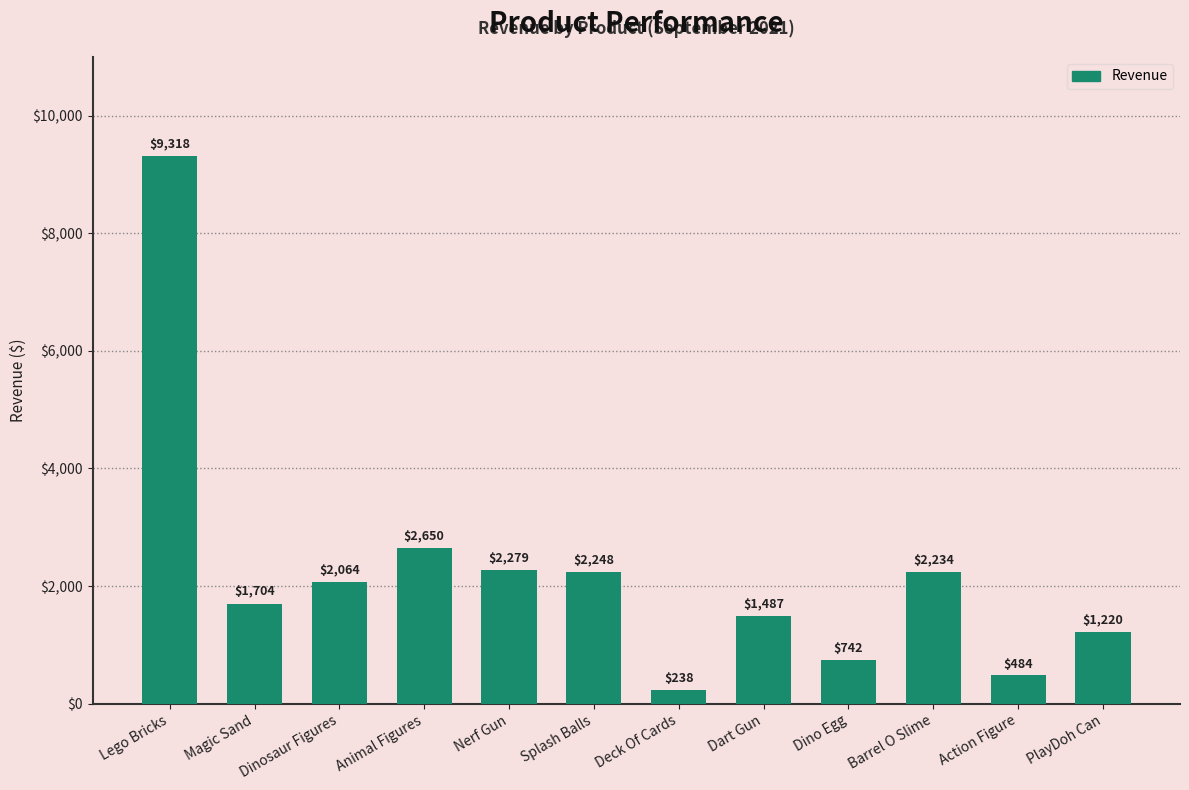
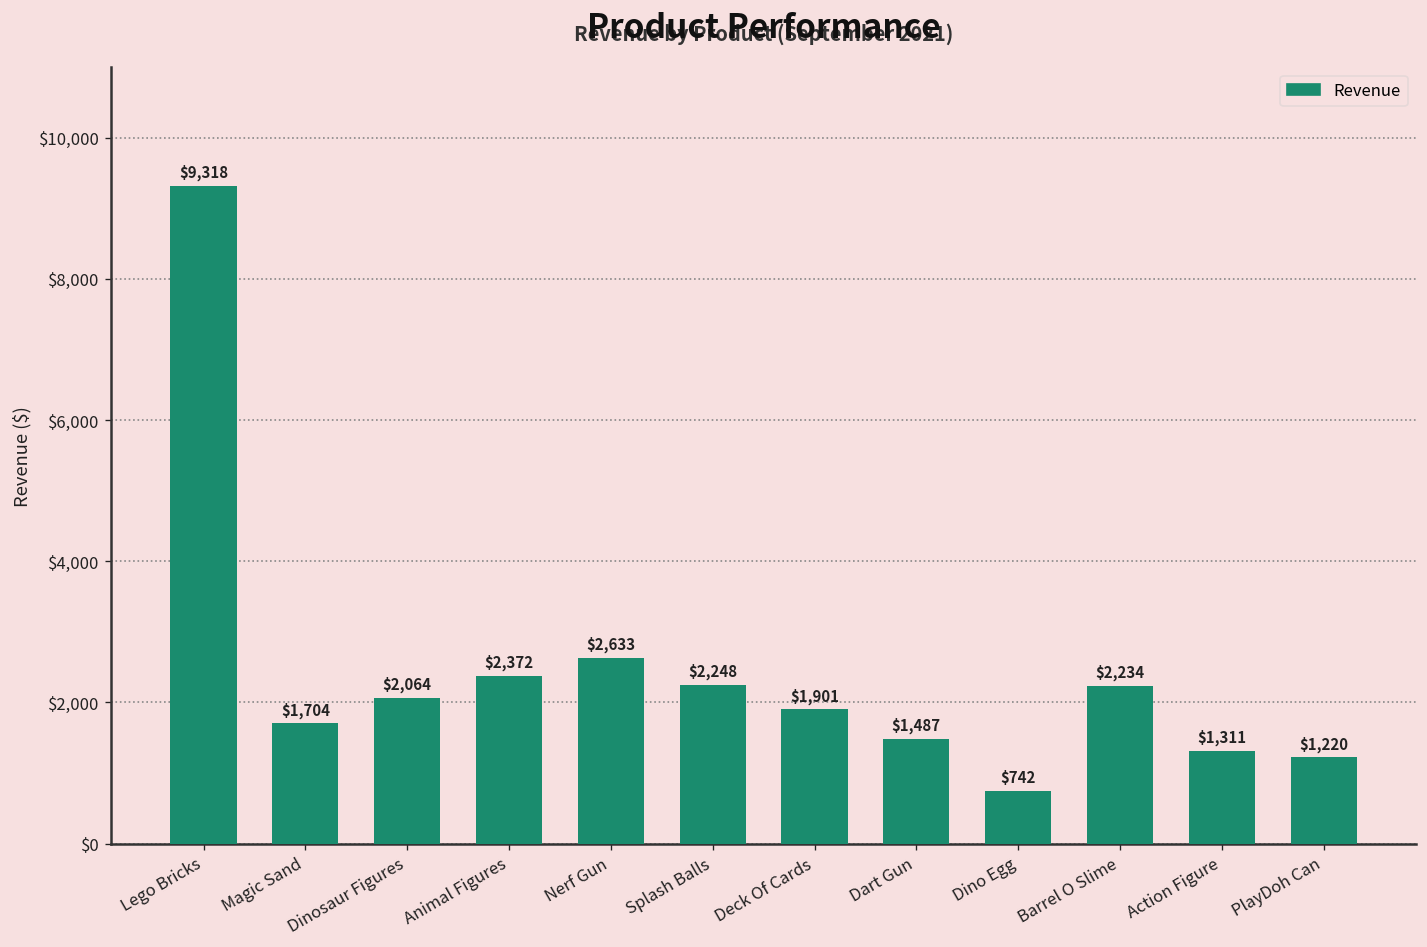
Animal Figures: $2,650 -> $2,372
Nerf Gun: $2,279 -> $2,633
Deck Of Cards: $238 -> $1,901
Action Figure: $484 -> $1,311
